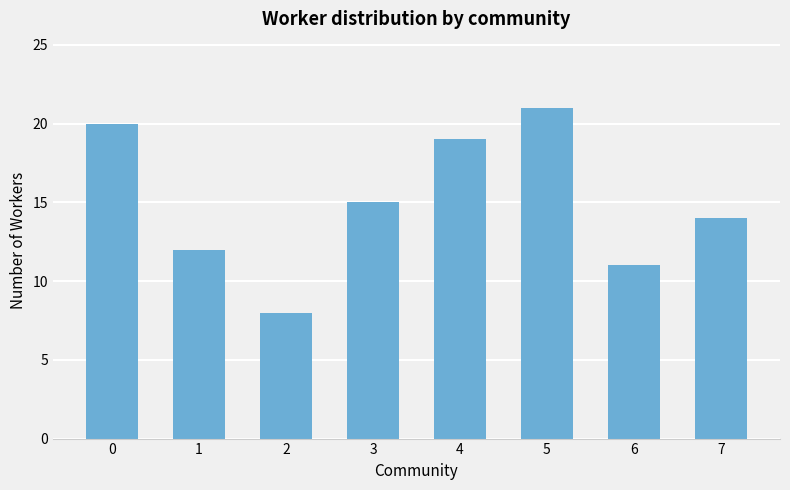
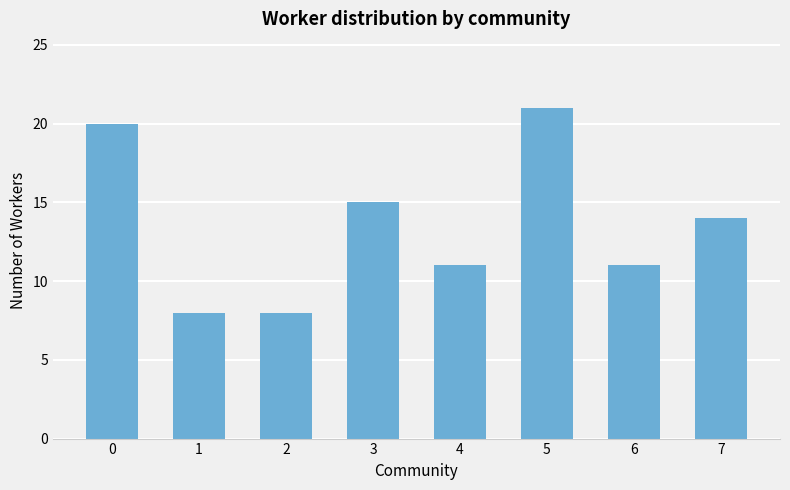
1: 12 -> 8
4: 19 -> 11
